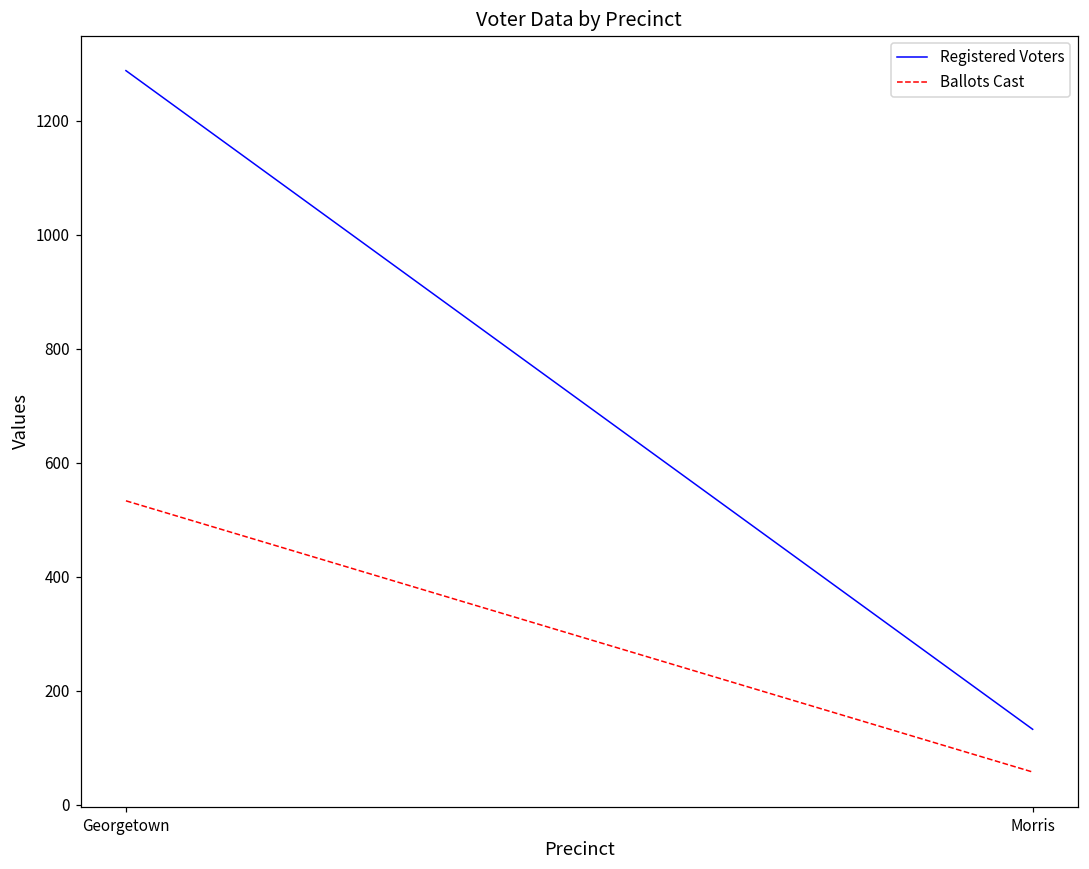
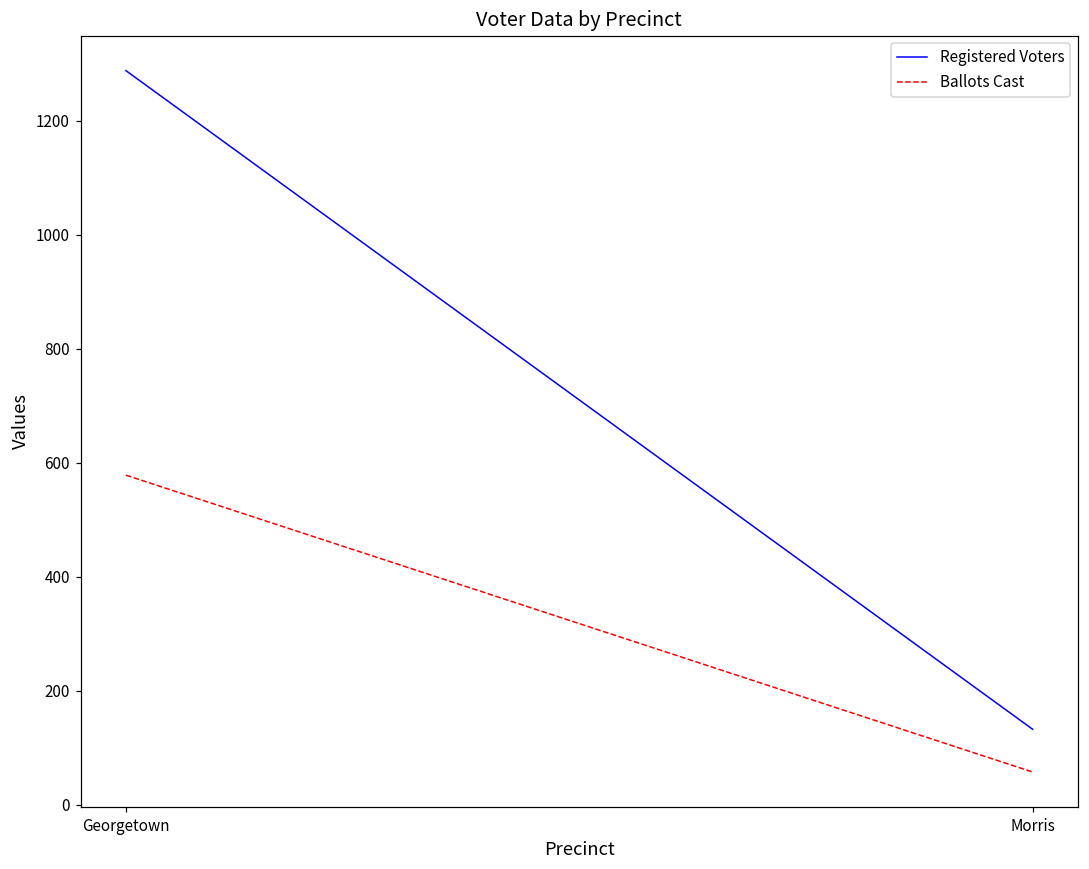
Ballots Cast, Georgetown: 530 -> 580
